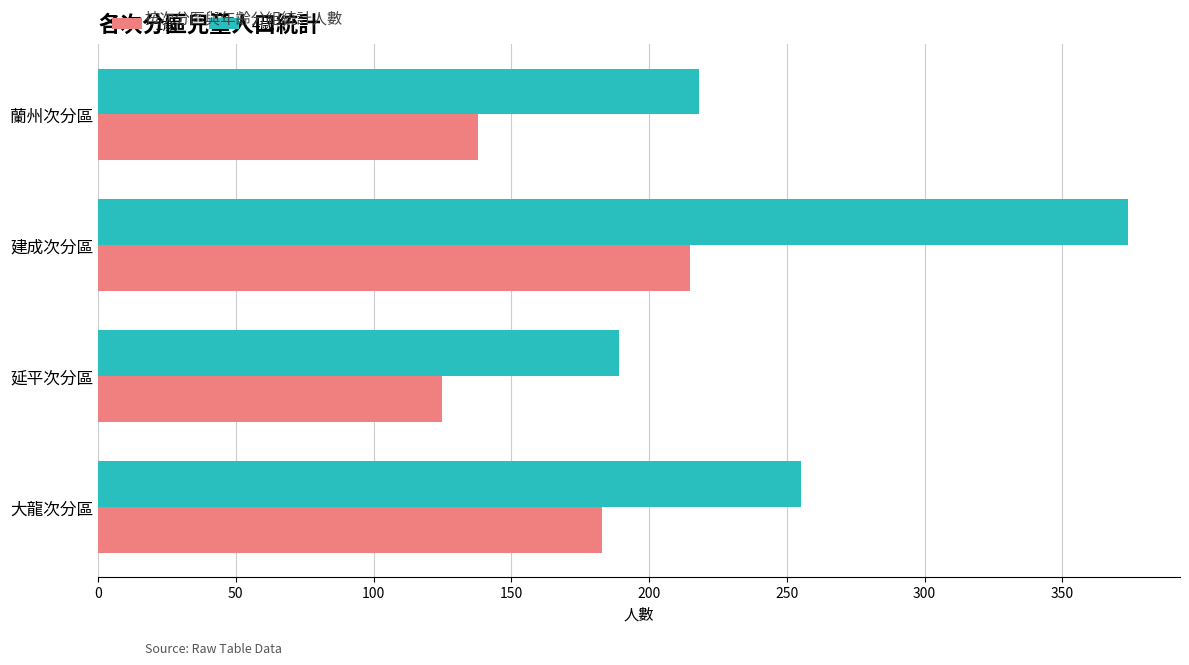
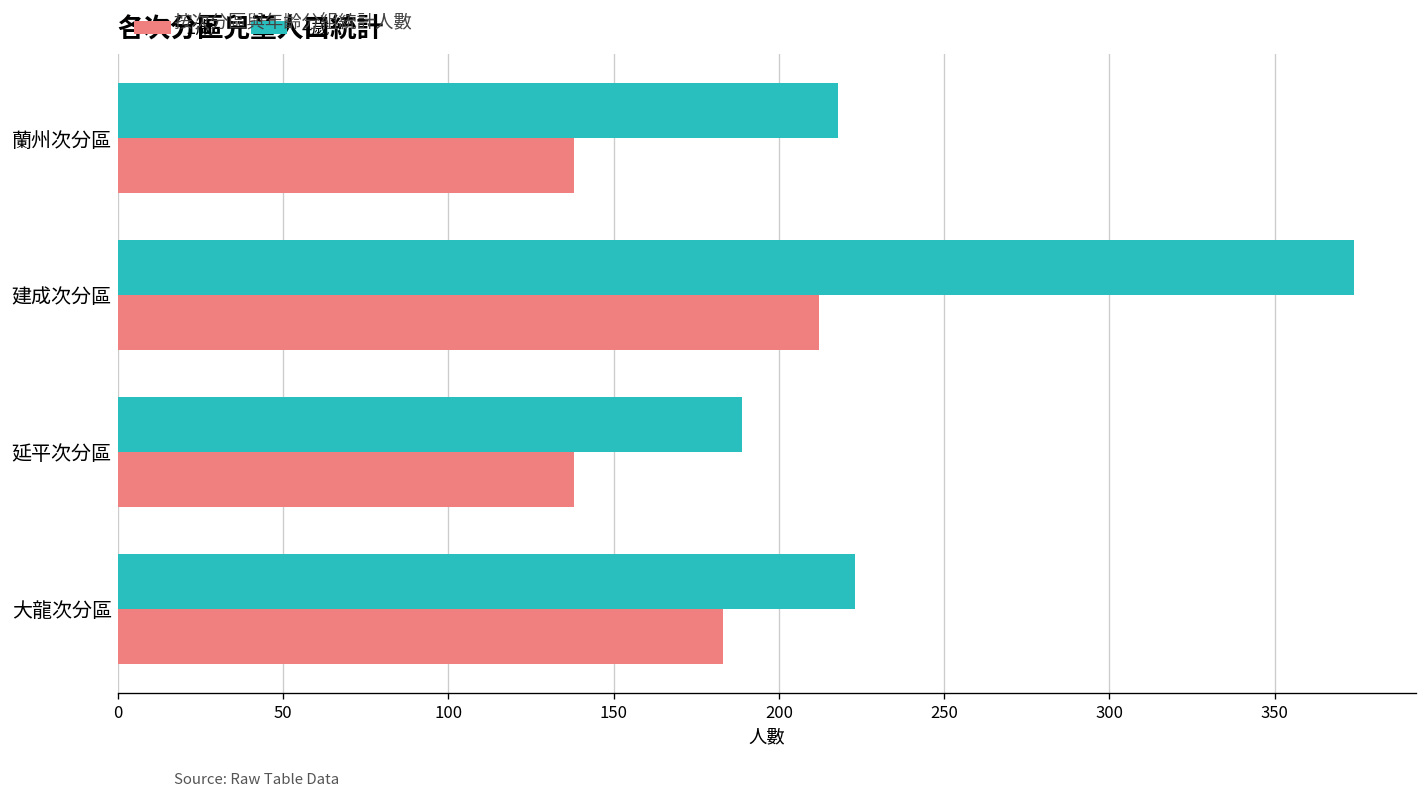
1歲, 建成次分區: 215 -> 212
1歲, 延平次分區: 125 -> 138
4歲, 大龍次分區: 255 -> 223
